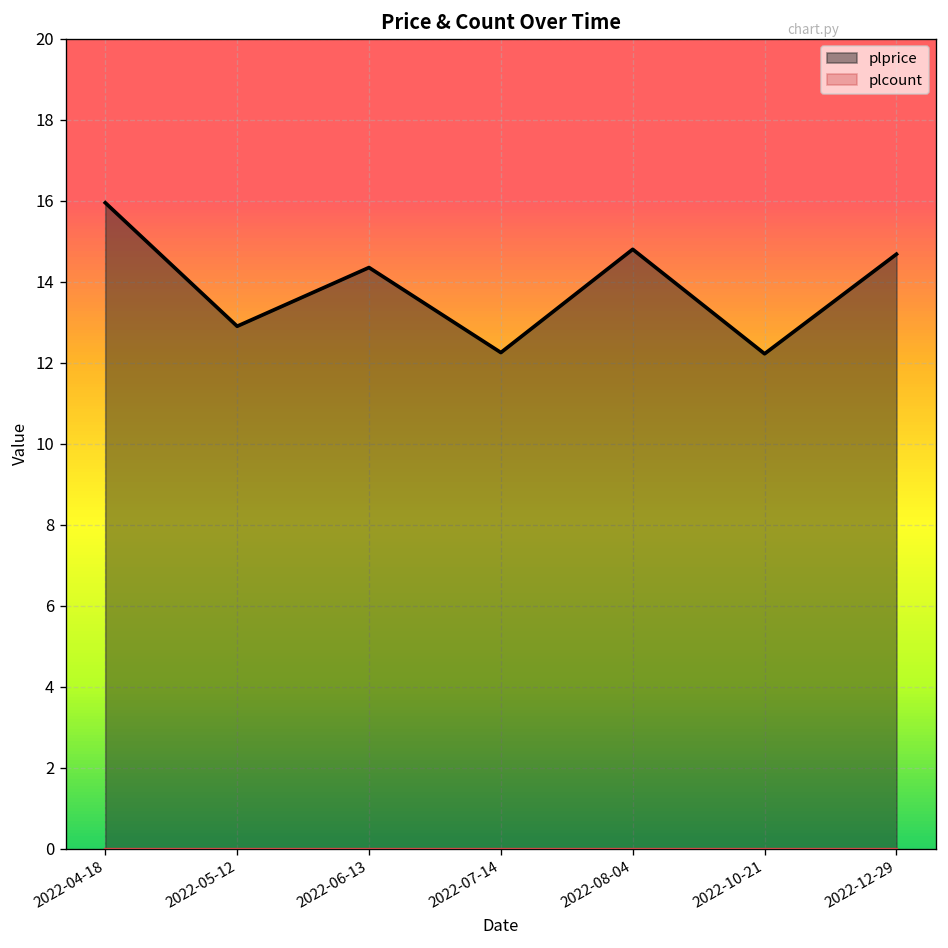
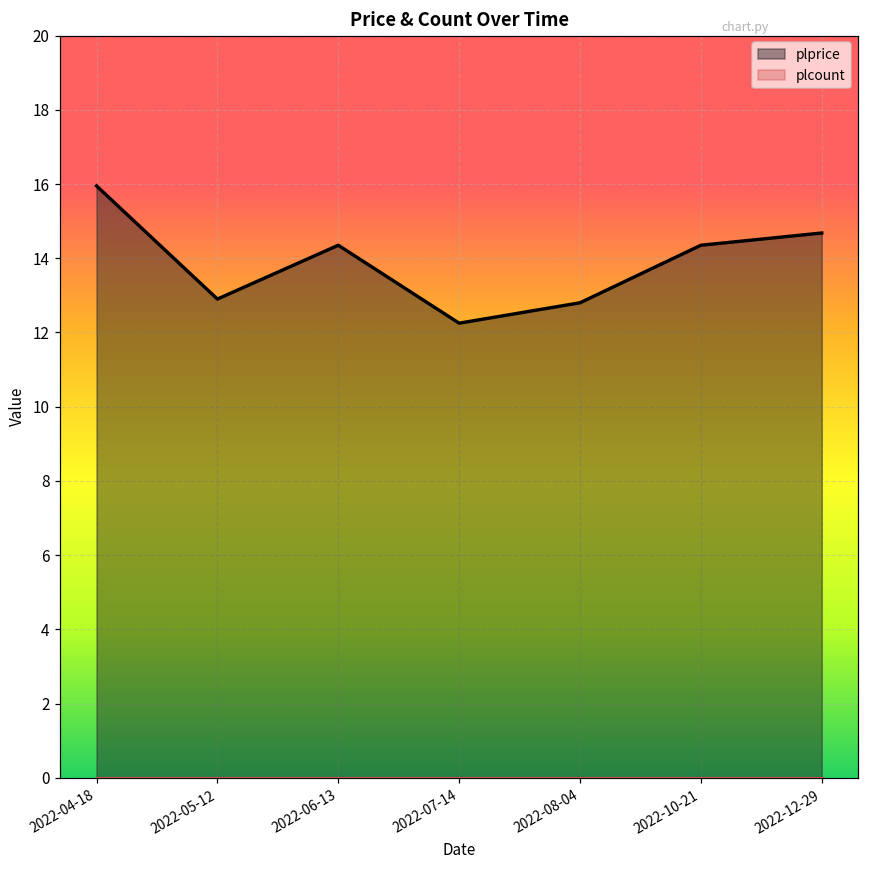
plprice, 2022-08-04: 14.8 -> 12.8
plprice, 2022-10-21: 12.2 -> 14.4
